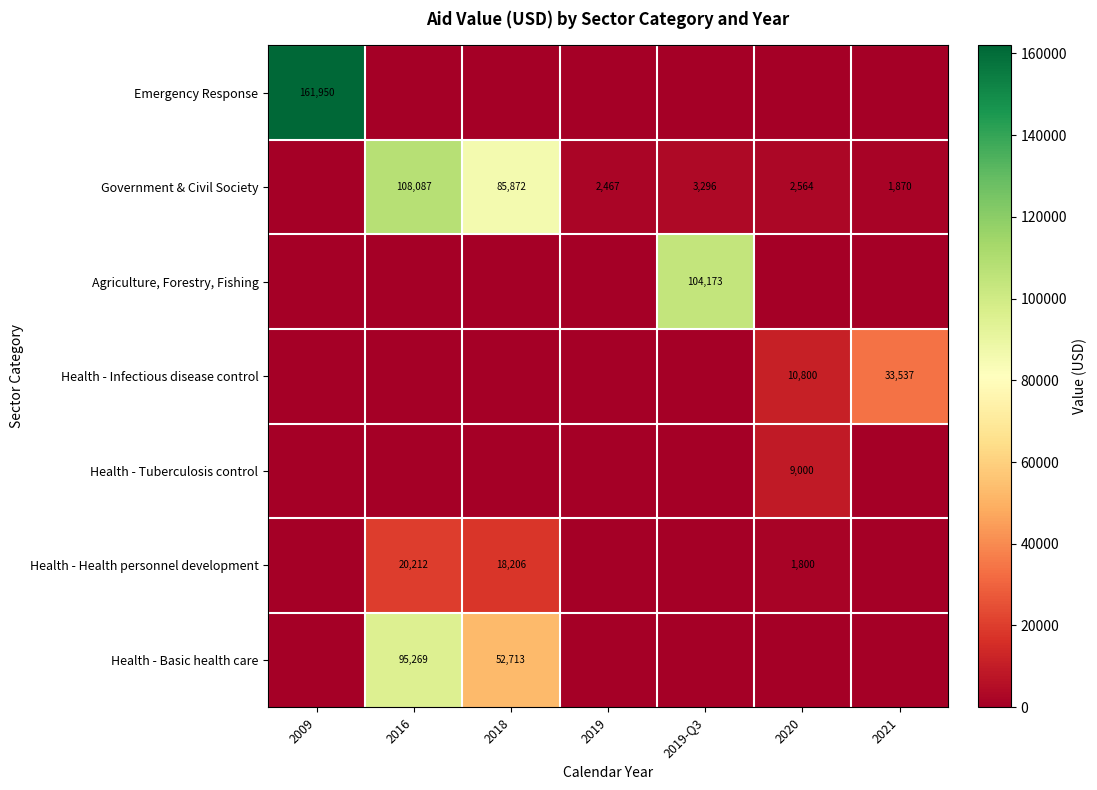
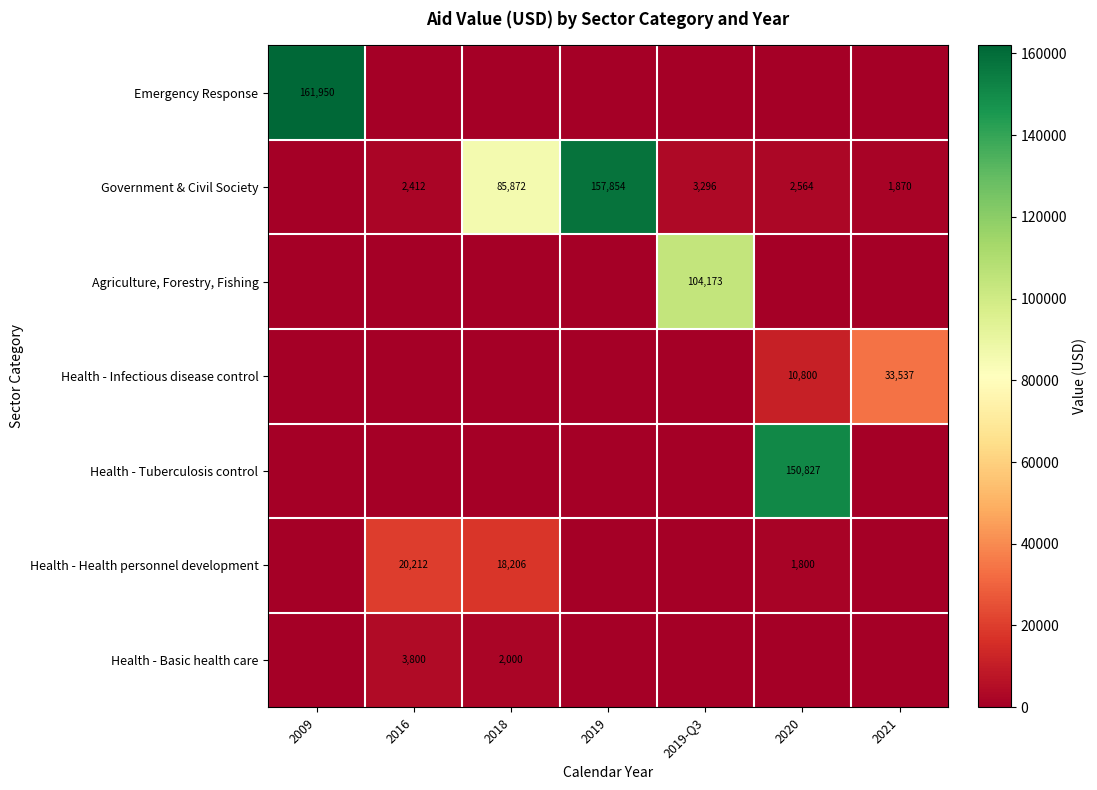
Government & Civil Society, 2016: 108,087 -> 2,412
Government & Civil Society, 2019: 2,467 -> 157,854
Health - Tuberculosis control, 2020: 9,000 -> 150,827
Health - Basic health care, 2016: 95,269 -> 3,800
Health - Basic health care, 2018: 52,713 -> 2,000
